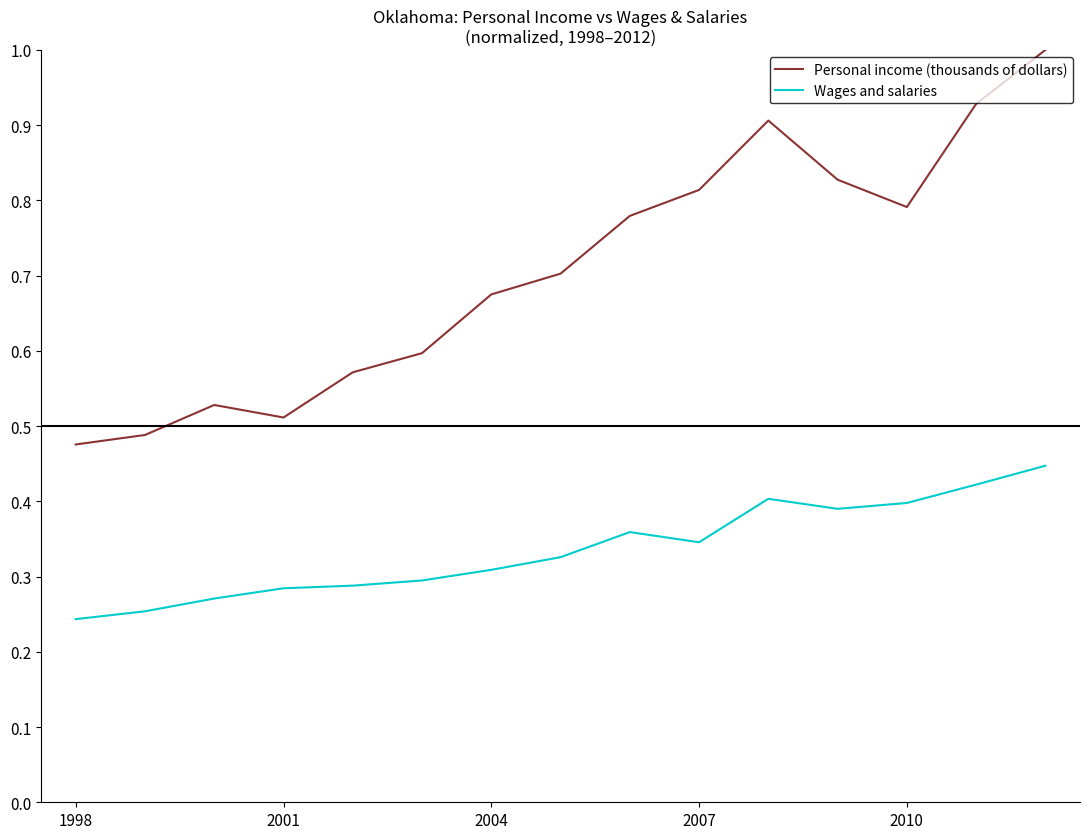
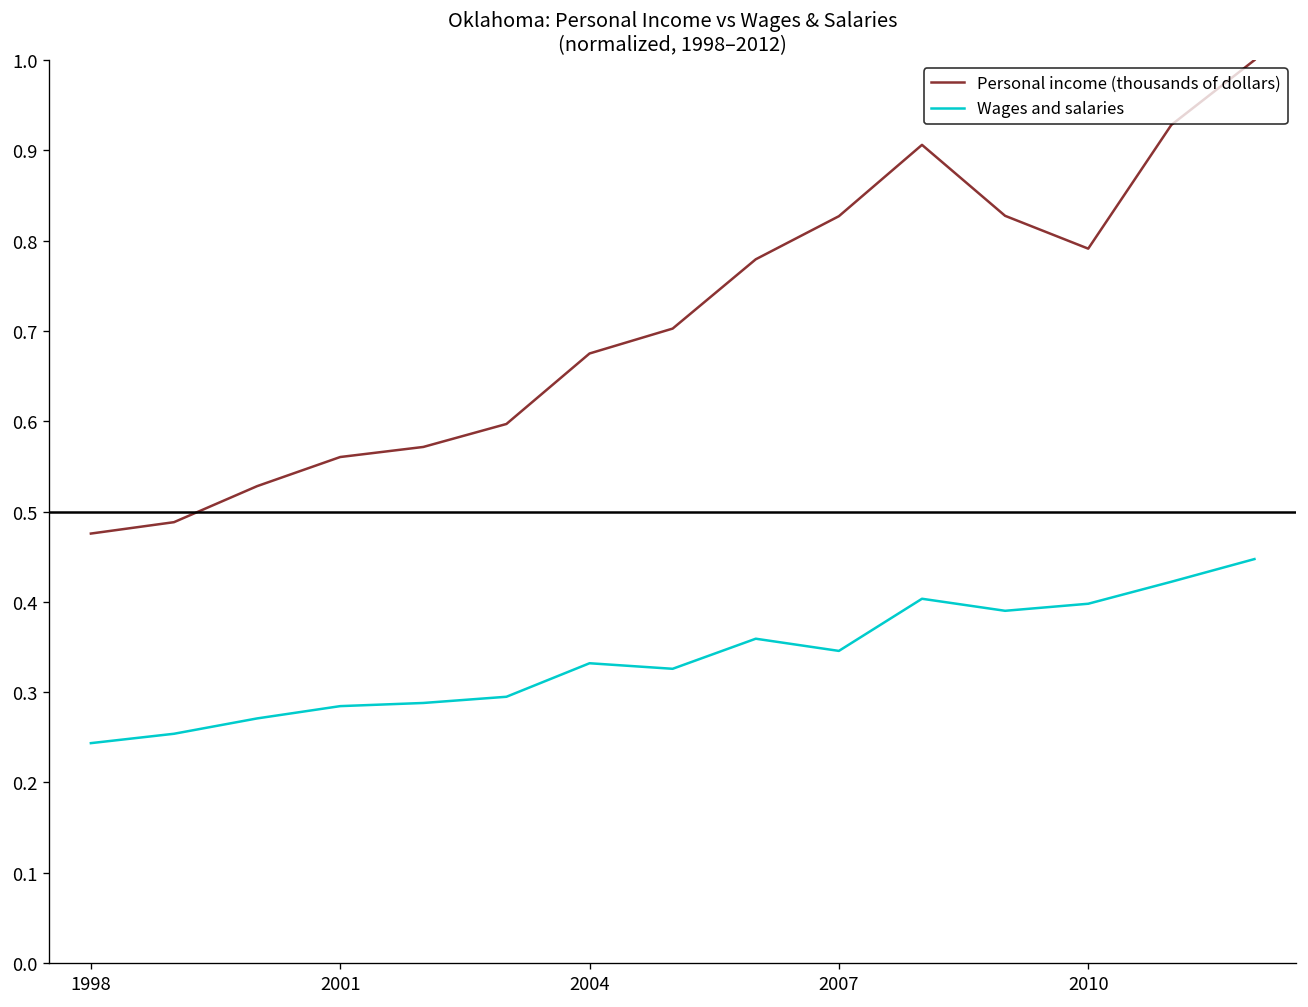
Personal income (thousands of dollars), 2001: 0.51 -> 0.56
Wages and salaries, 2004: 0.31 -> 0.33
Personal income (thousands of dollars), 2007: 0.81 -> 0.83
